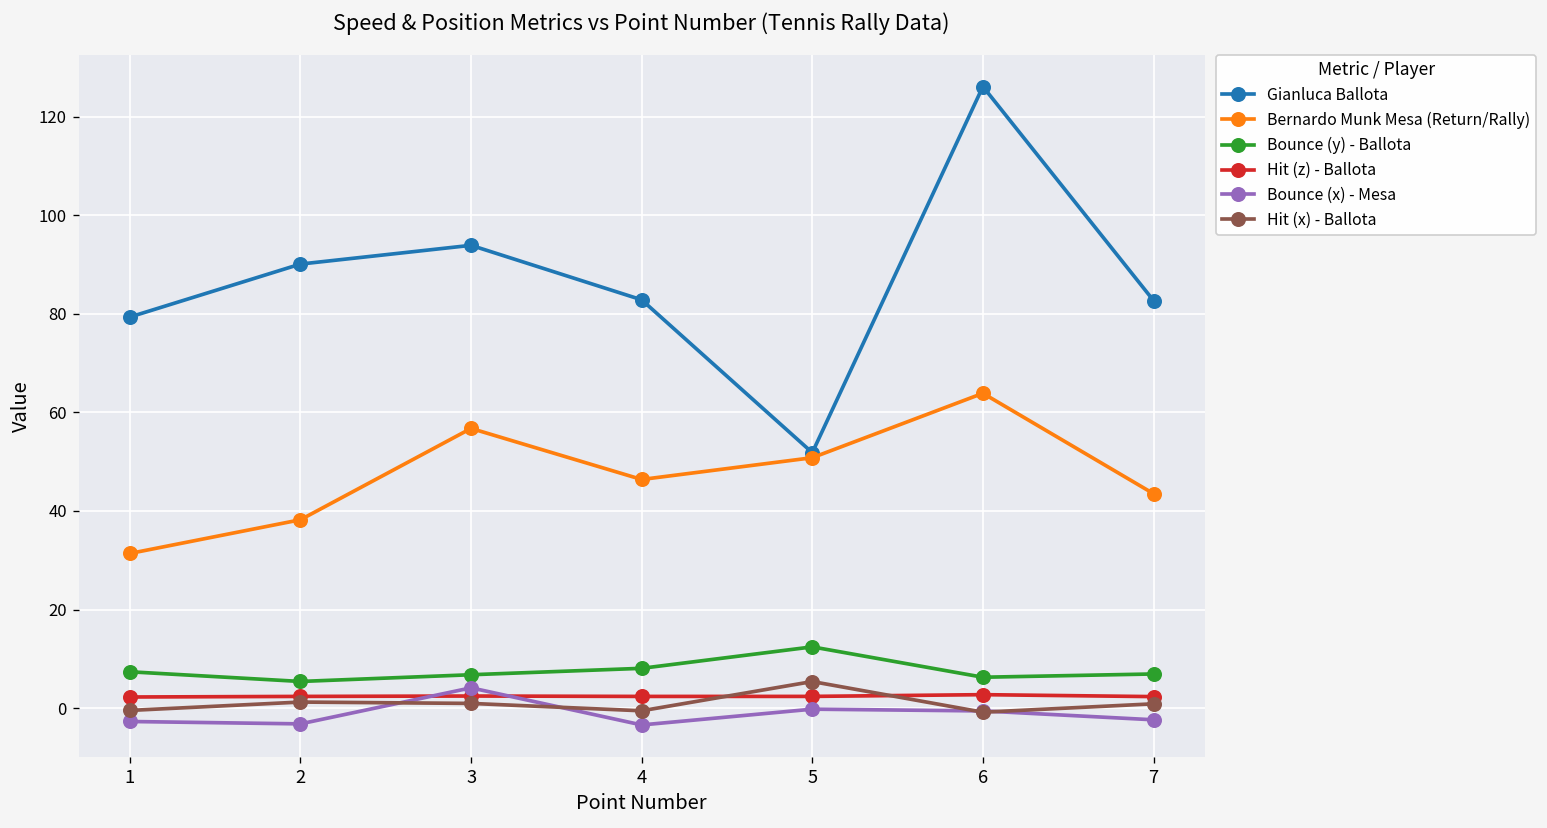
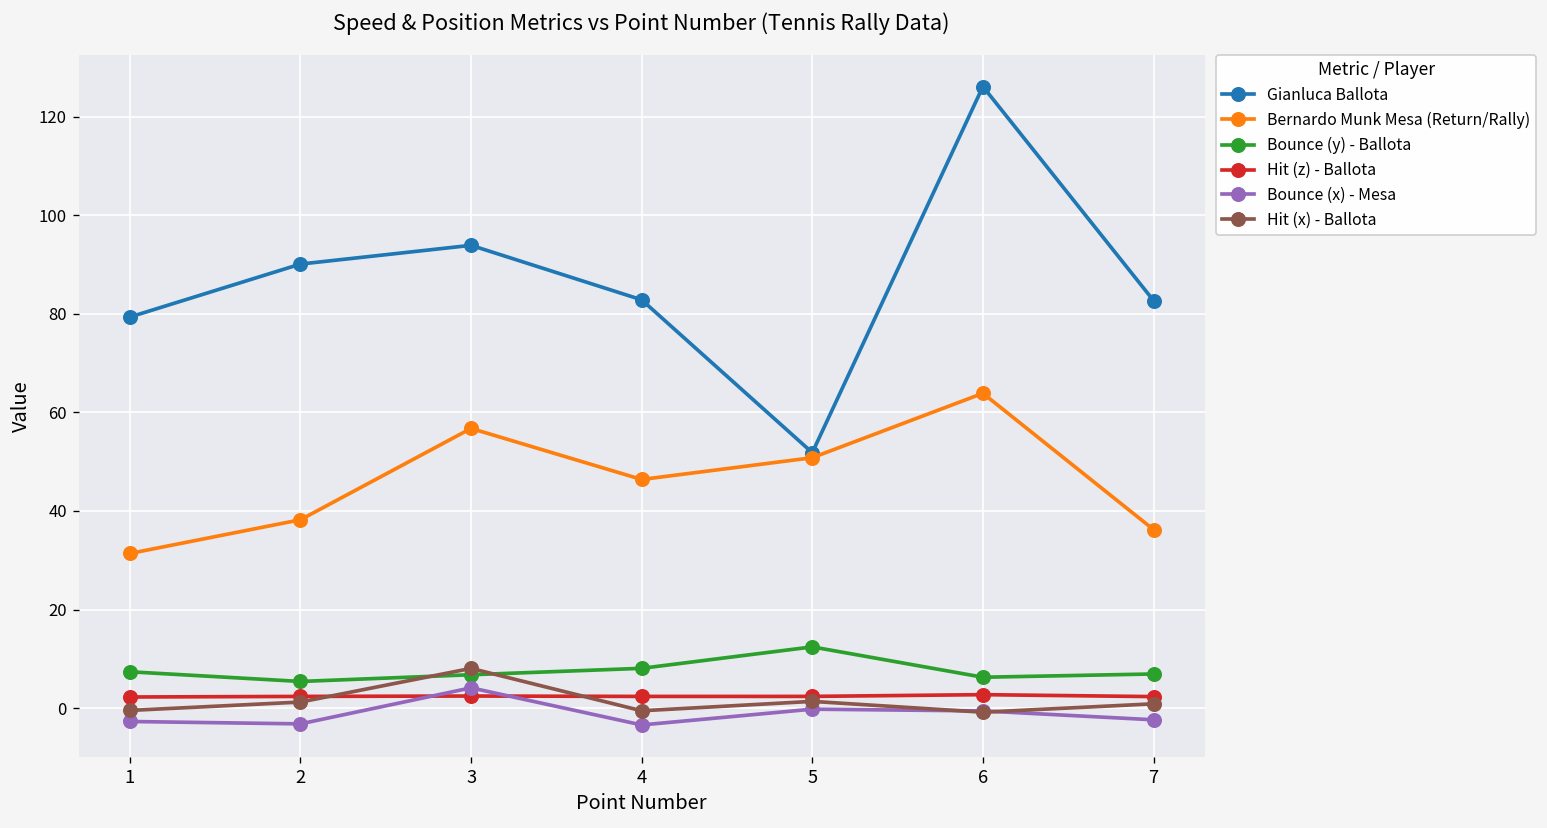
Hit (x) - Ballota, 3: 1 -> 8
Hit (x) - Ballota, 5: 5 -> 1
Bernardo Munk Mesa (Return/Rally), 7: 43 -> 36
